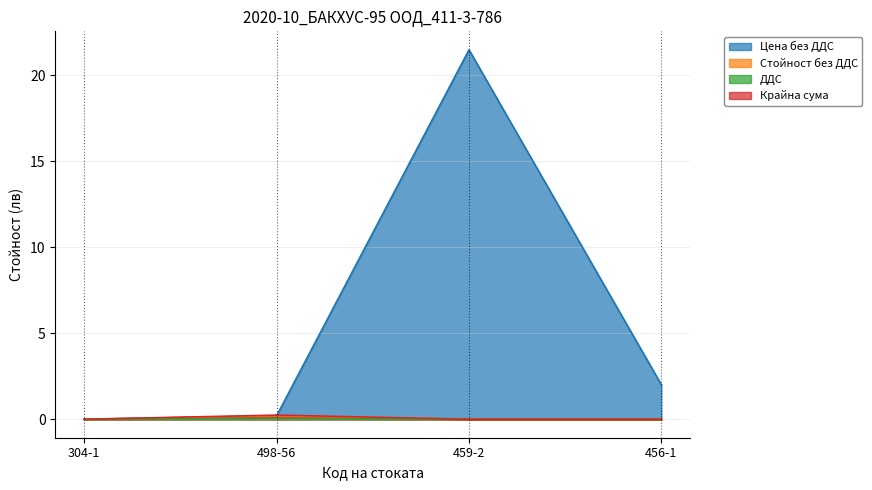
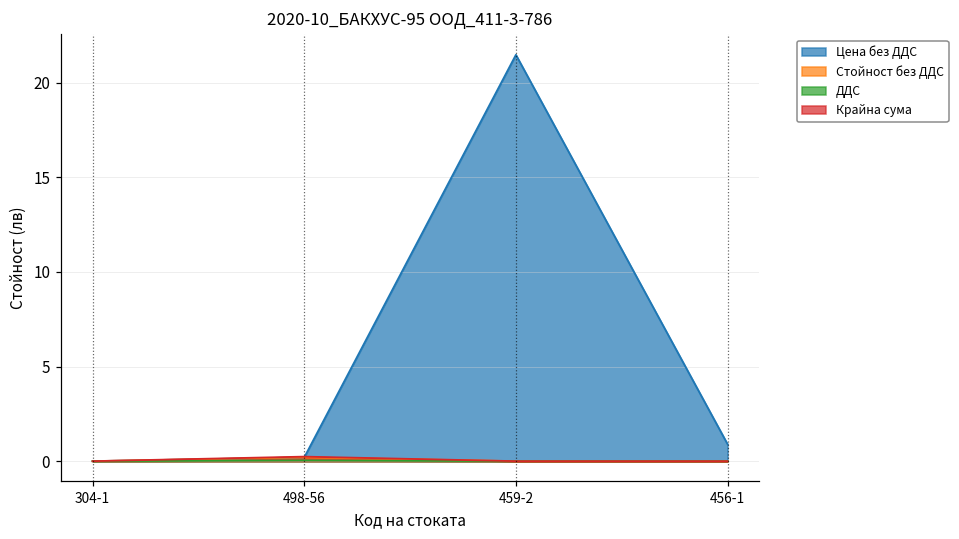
Цена без ДДС, 456-1: 2.0 -> 0.9
